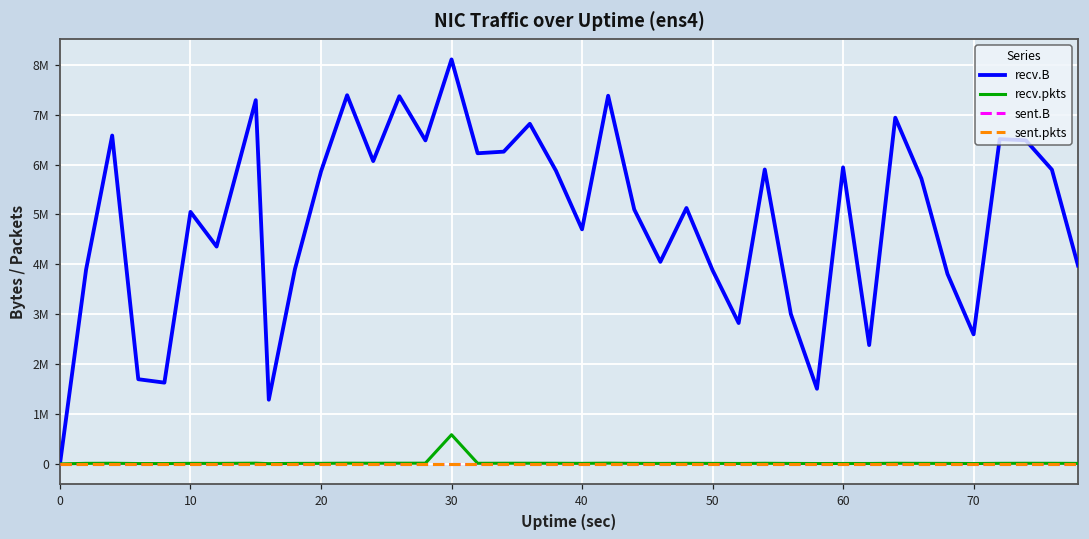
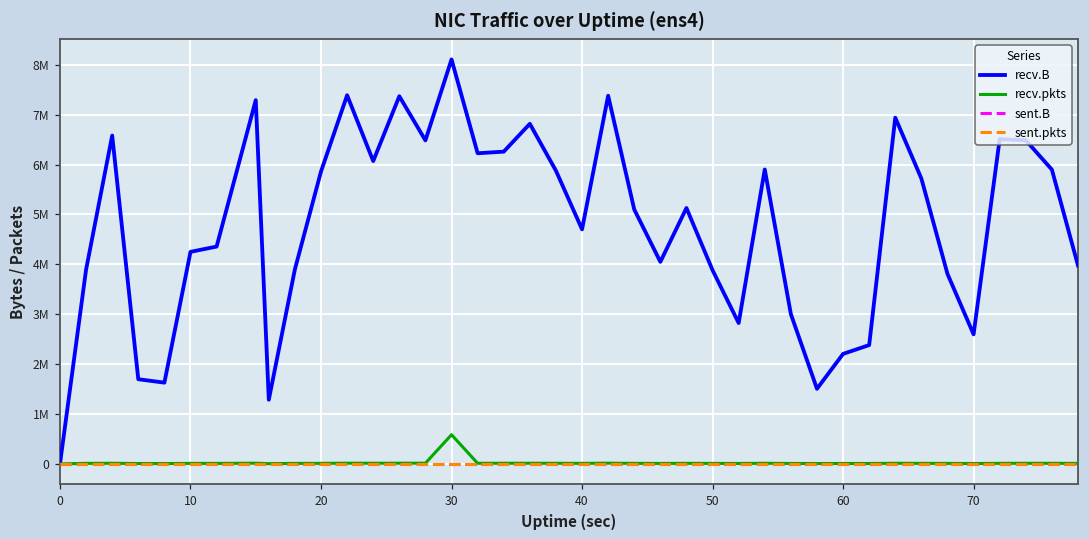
recv.B, 10: 5100000 -> 4300000
recv.B, 60: 5900000 -> 2200000
